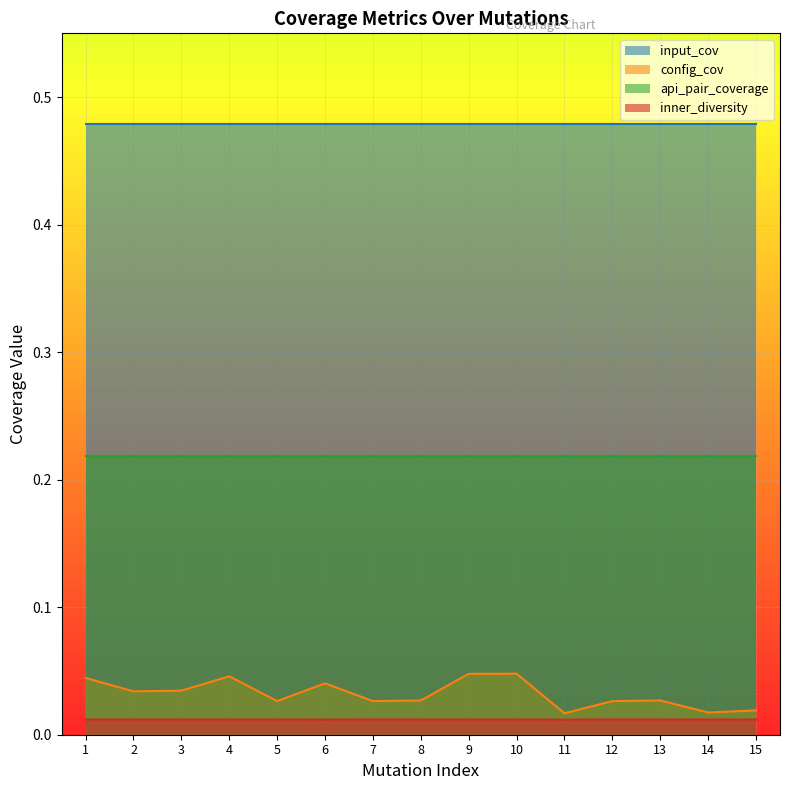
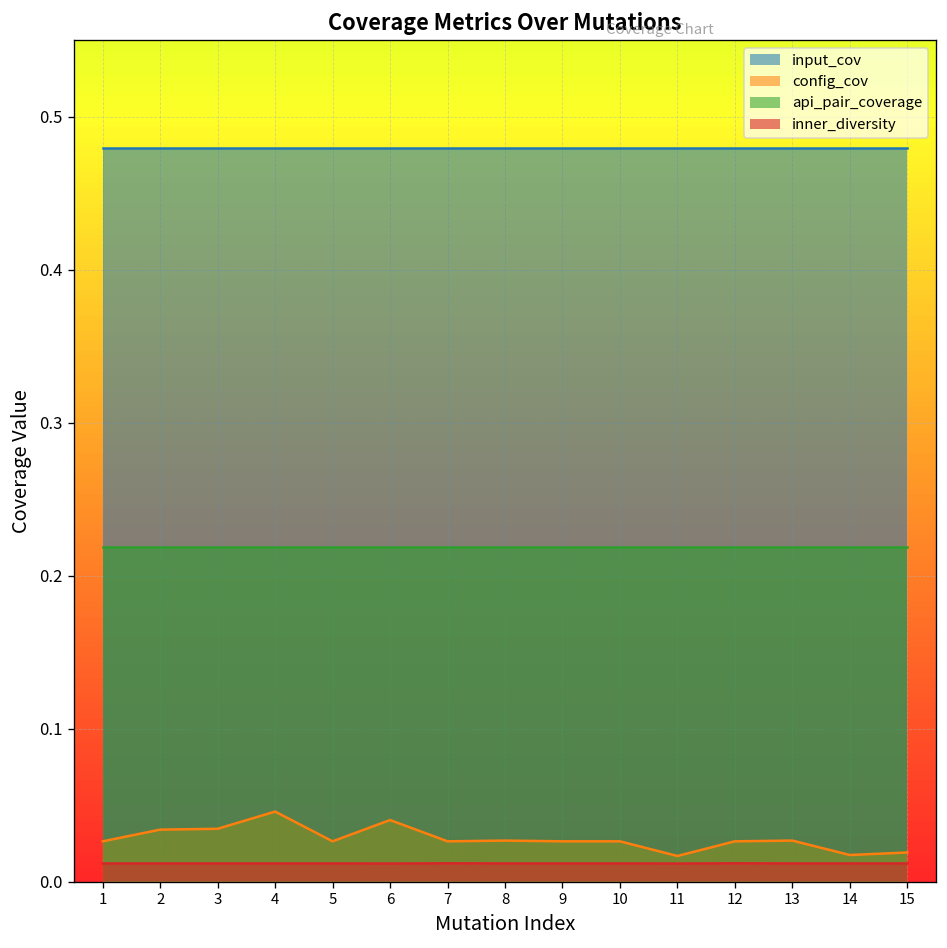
config_cov, 1: 0.045 -> 0.026
config_cov, 9: 0.048 -> 0.026
config_cov, 10: 0.048 -> 0.026
